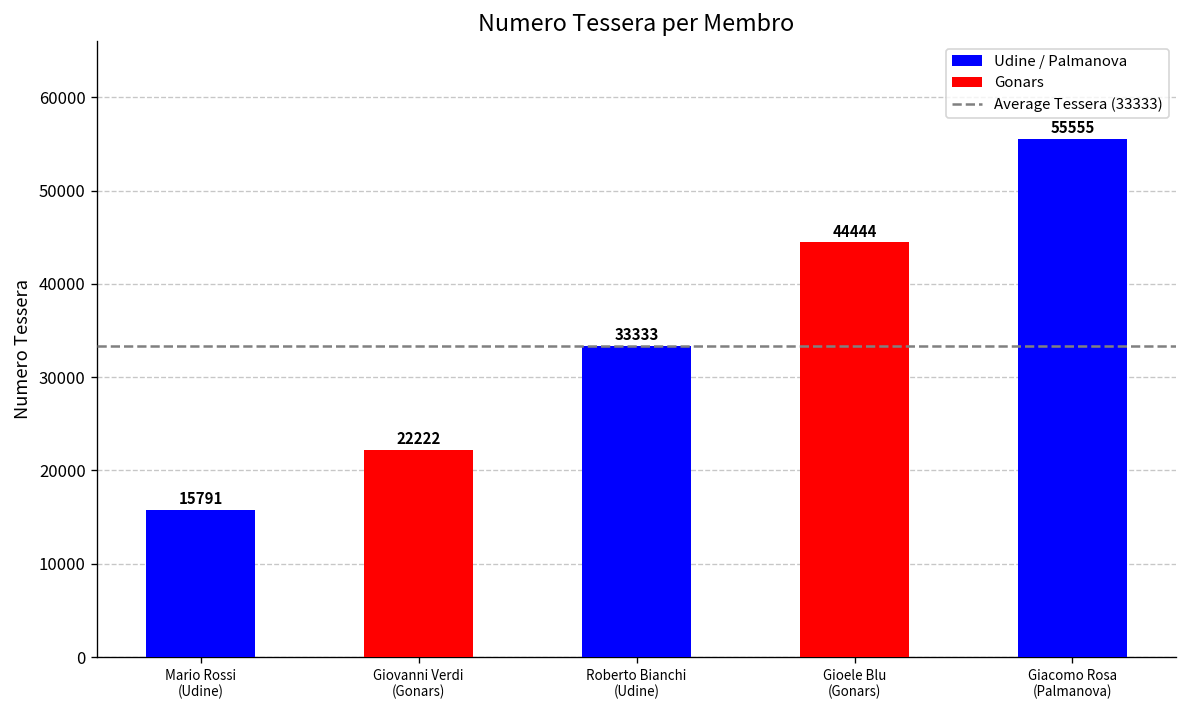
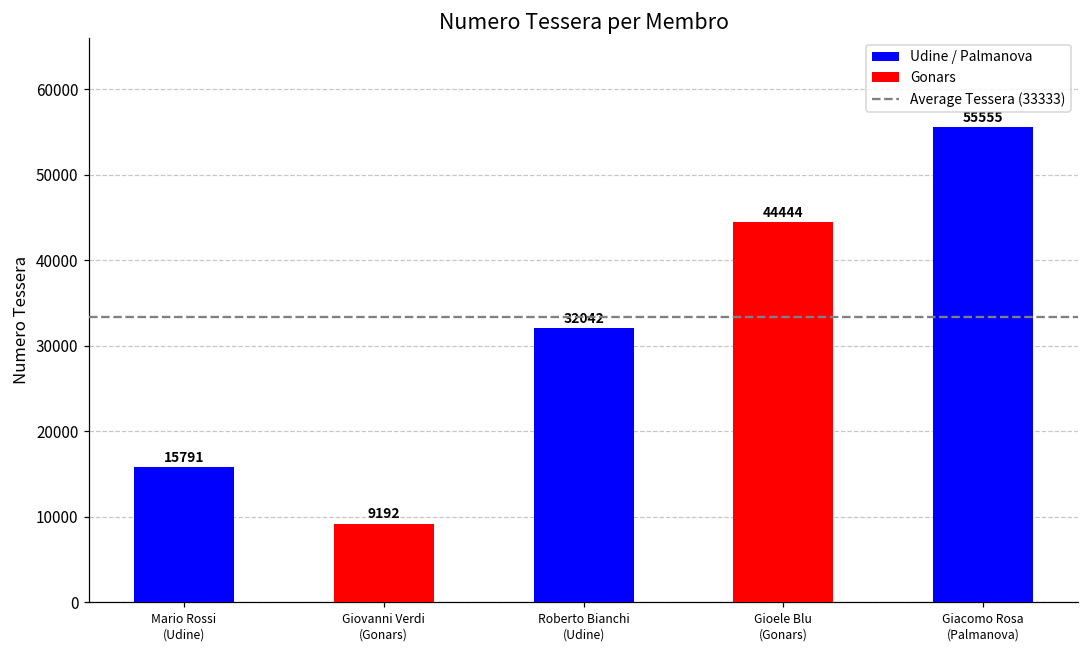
Giovanni Verdi (Gonars): 22222 -> 9192
Roberto Bianchi (Udine): 33333 -> 32042
